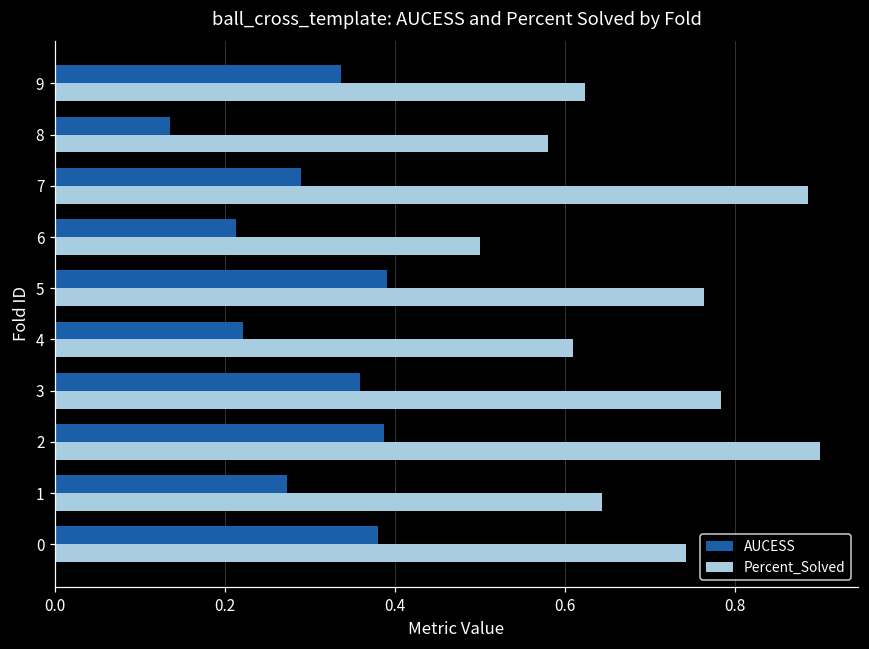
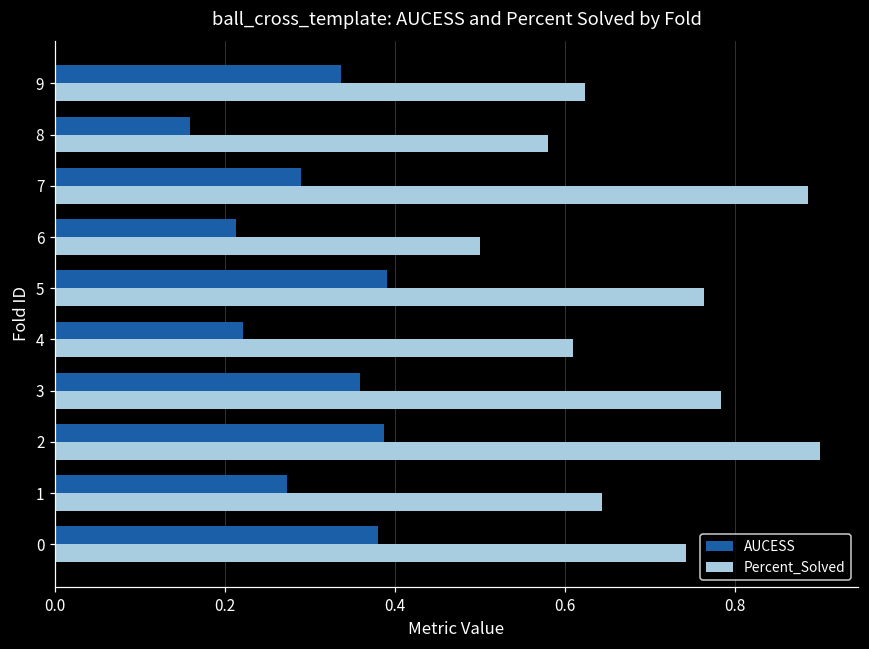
AUCESS, 8: 0.14 -> 0.16
